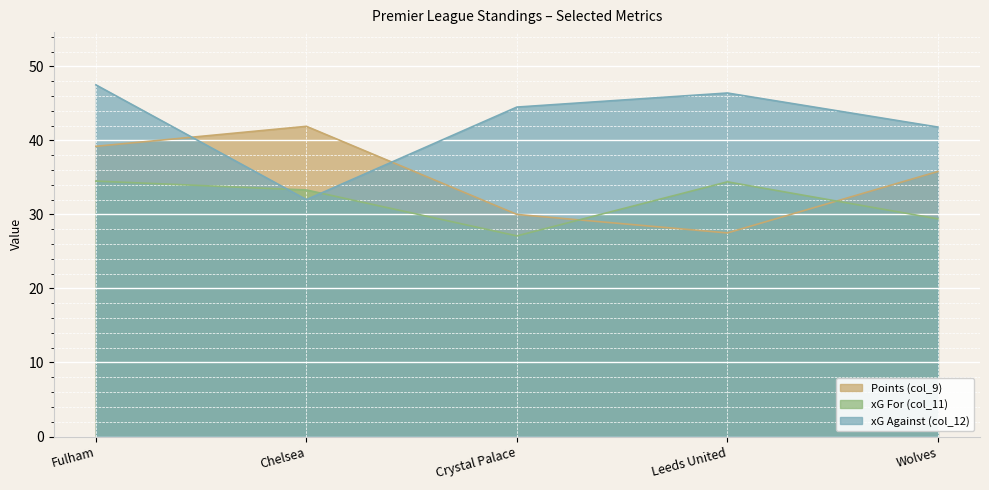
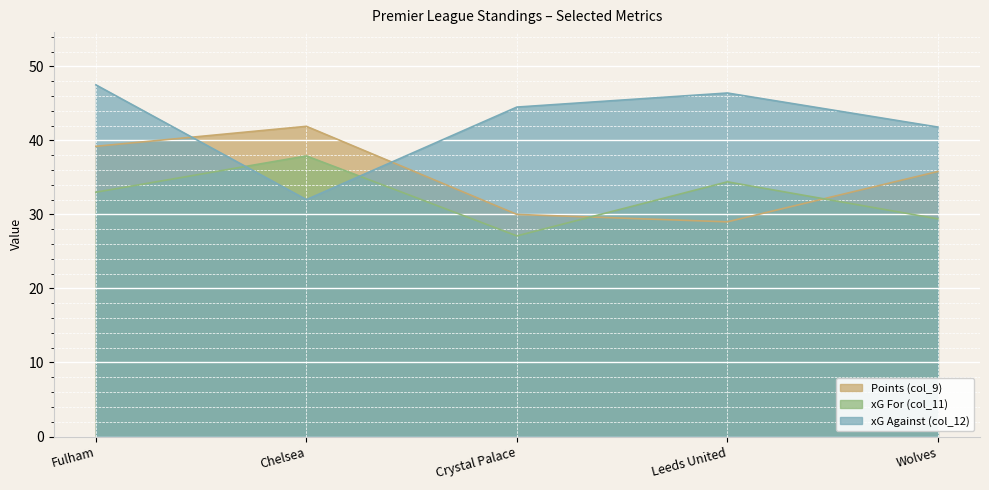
xG For (col_11), Fulham: 35 -> 33
xG For (col_11), Chelsea: 33 -> 38
Points (col_9), Leeds United: 28 -> 29
